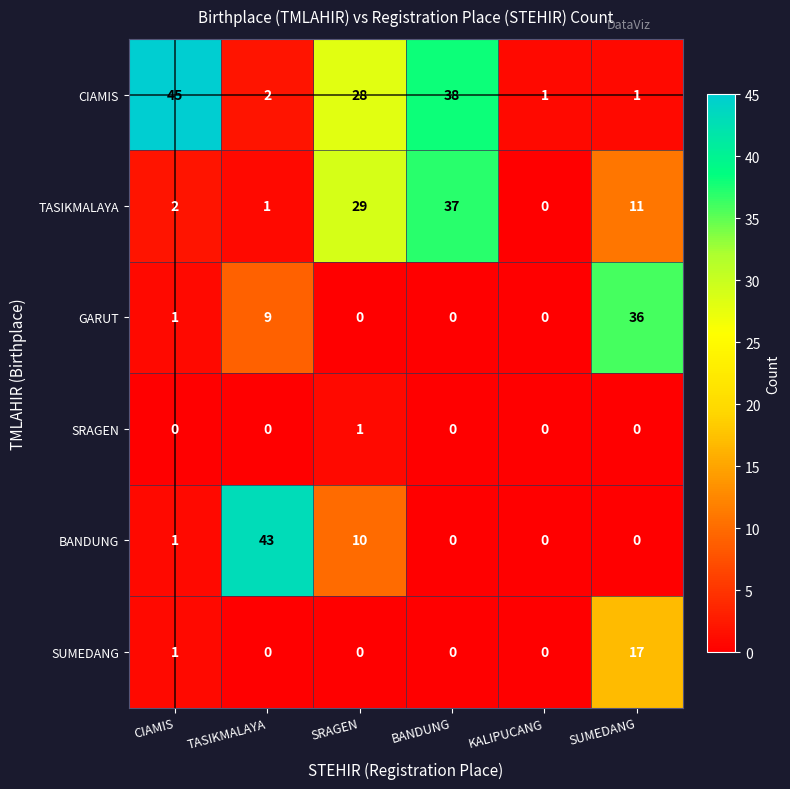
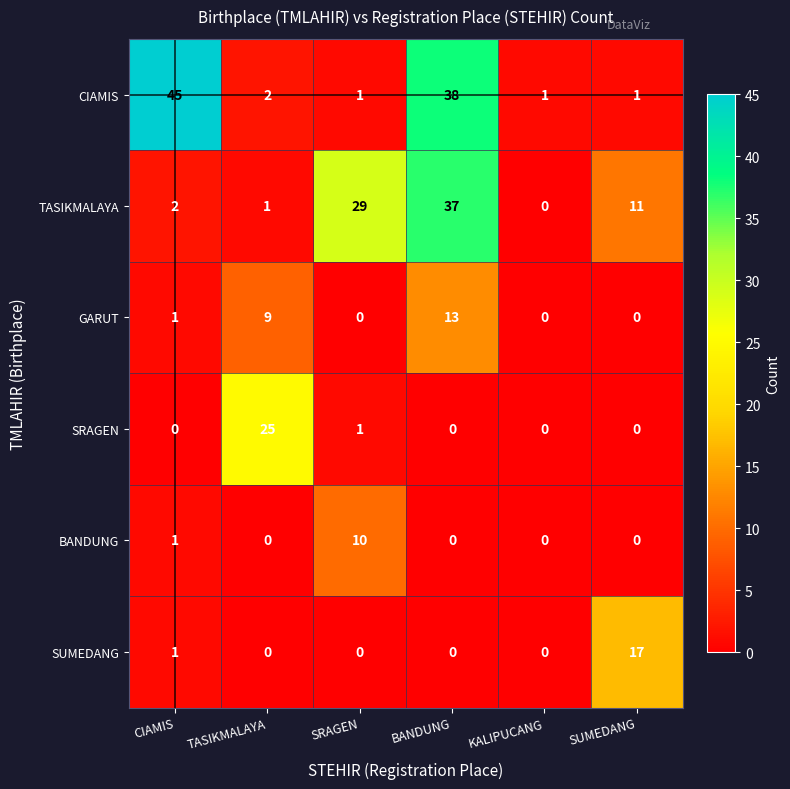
CIAMIS, SRAGEN: 28 -> 1
GARUT, BANDUNG: 0 -> 13
GARUT, SUMEDANG: 36 -> 0
SRAGEN, TASIKMALAYA: 0 -> 25
BANDUNG, TASIKMALAYA: 43 -> 0
